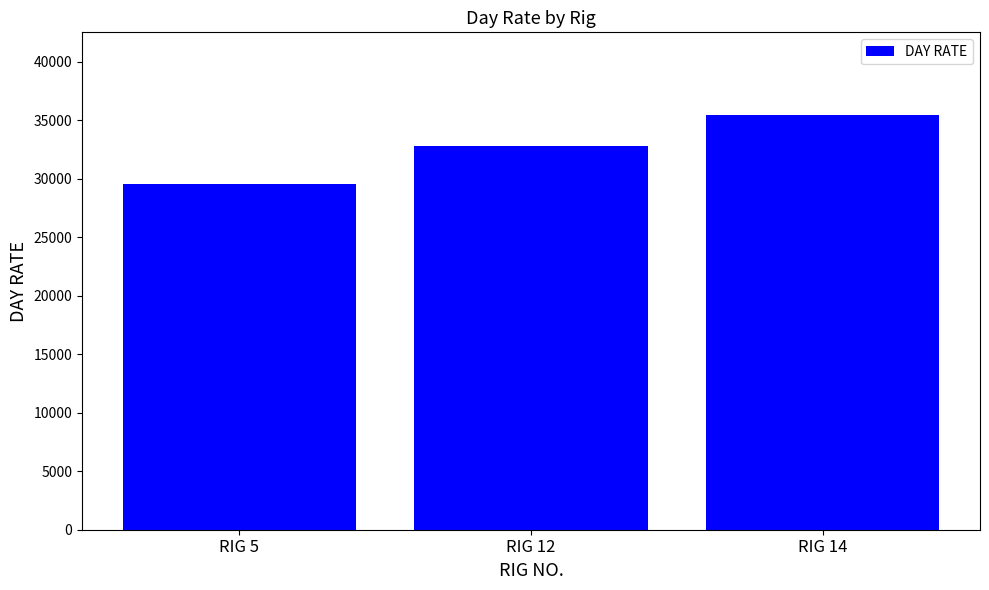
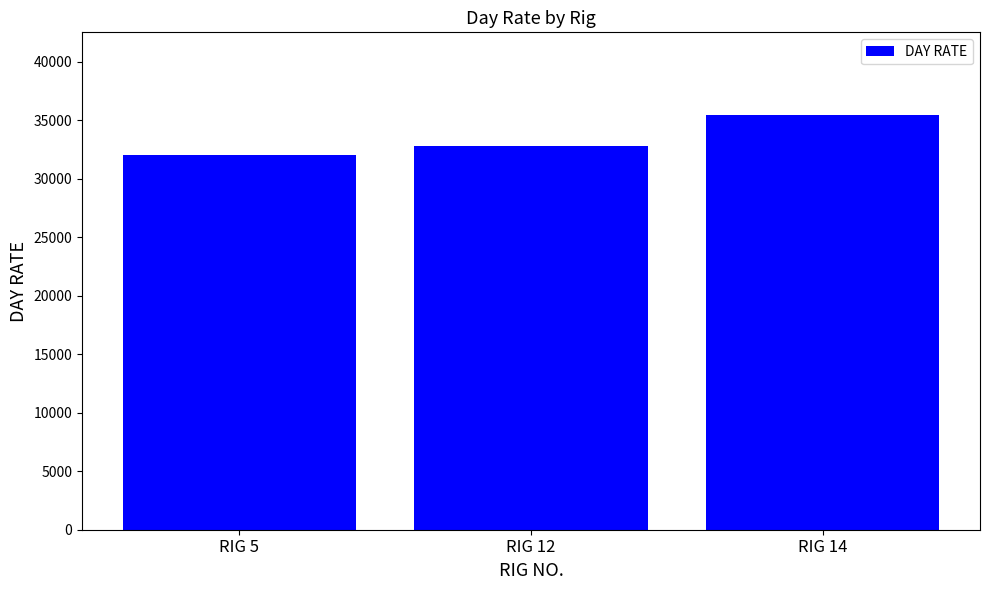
RIG 5: 29500 -> 32000
